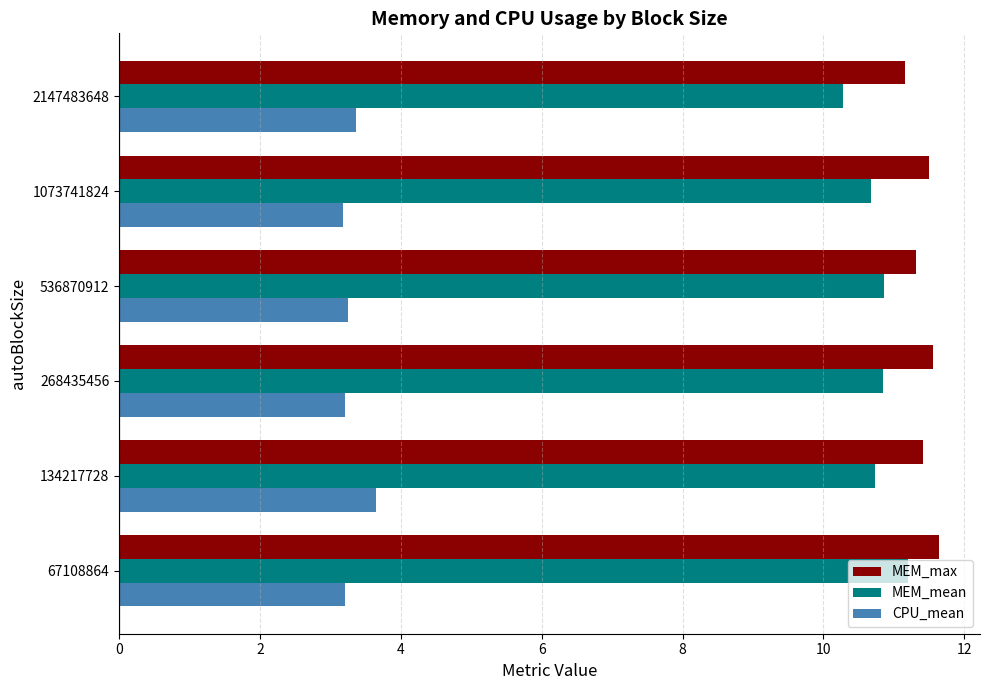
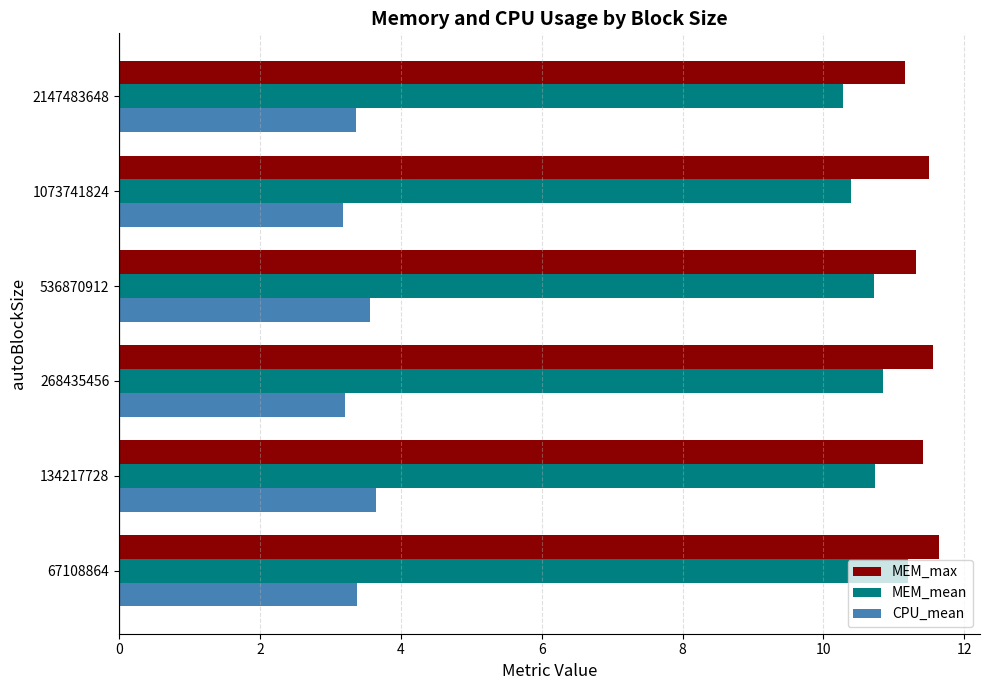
MEM_mean, 1073741824: 10.7 -> 10.4
MEM_mean, 536870912: 10.9 -> 10.7
CPU_mean, 536870912: 3.3 -> 3.6
CPU_mean, 67108864: 3.2 -> 3.4
